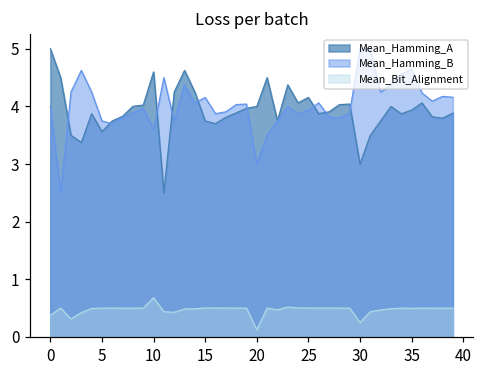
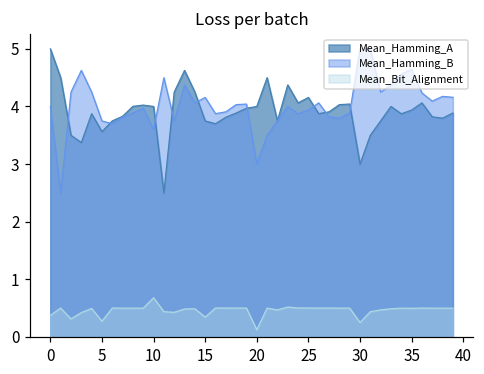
Mean_Bit_Alignment, 5: 0.5 -> 0.3
Mean_Hamming_A, 10: 4.6 -> 4.0
Mean_Bit_Alignment, 15: 0.5 -> 0.3
